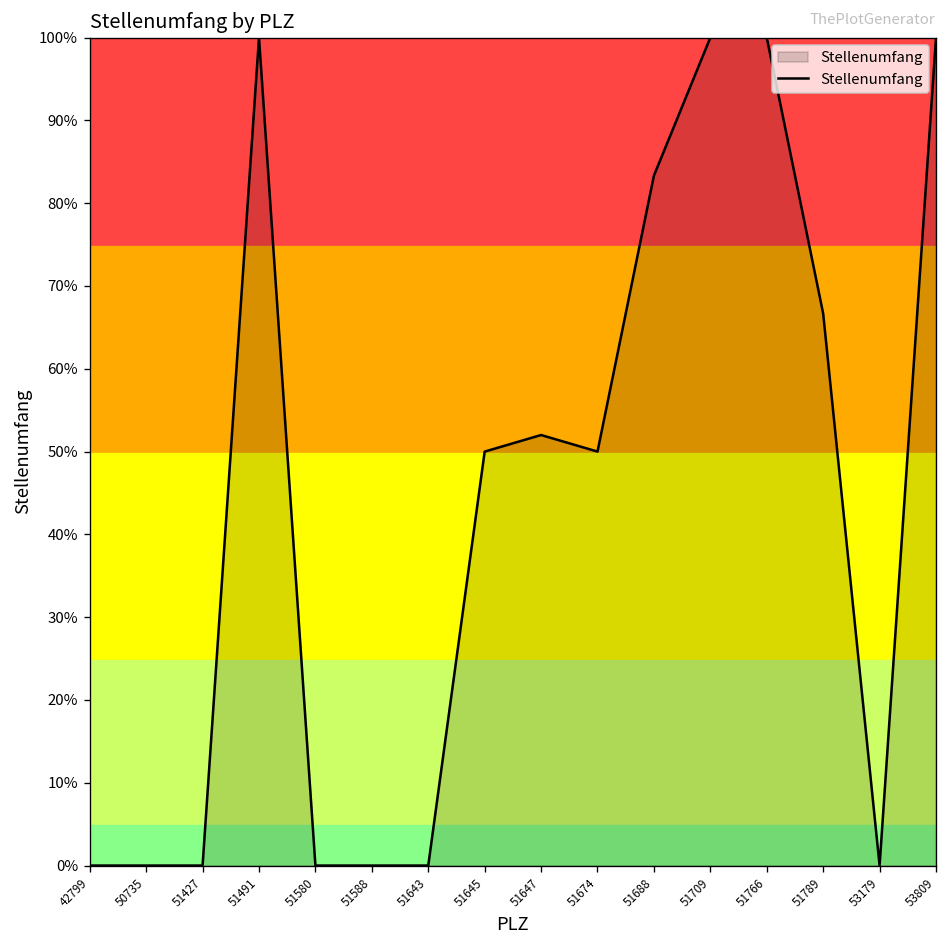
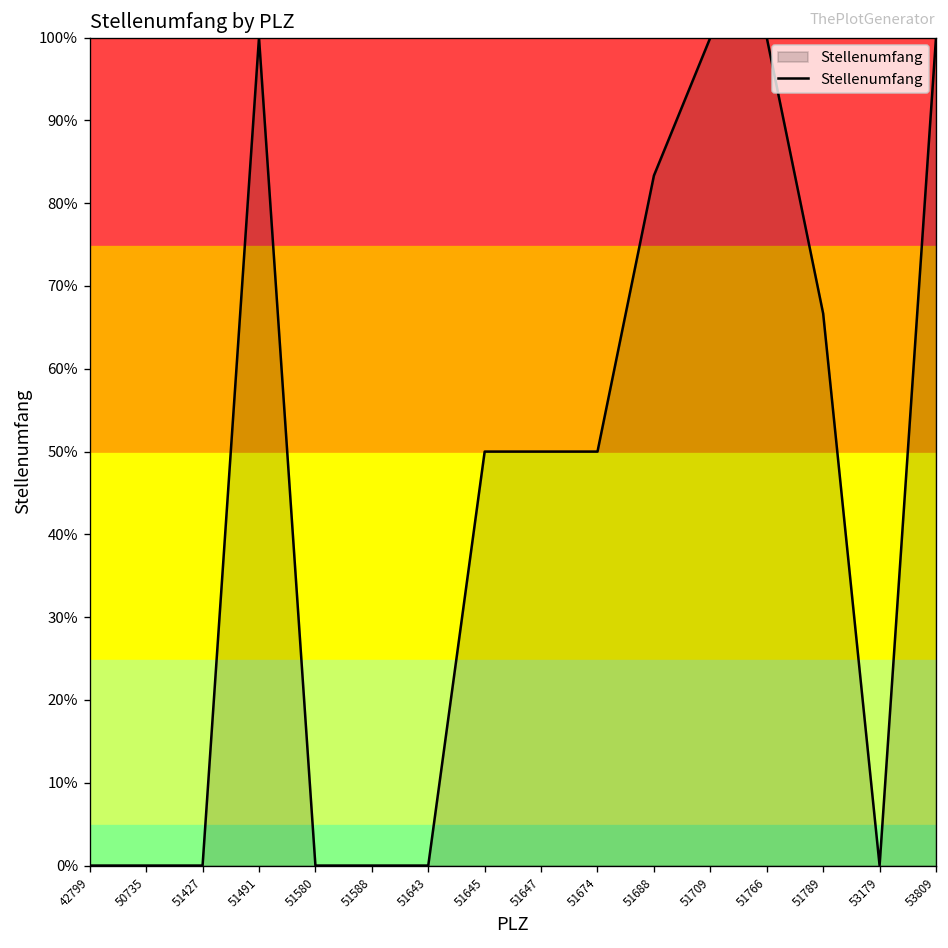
51647: 52% -> 50%
